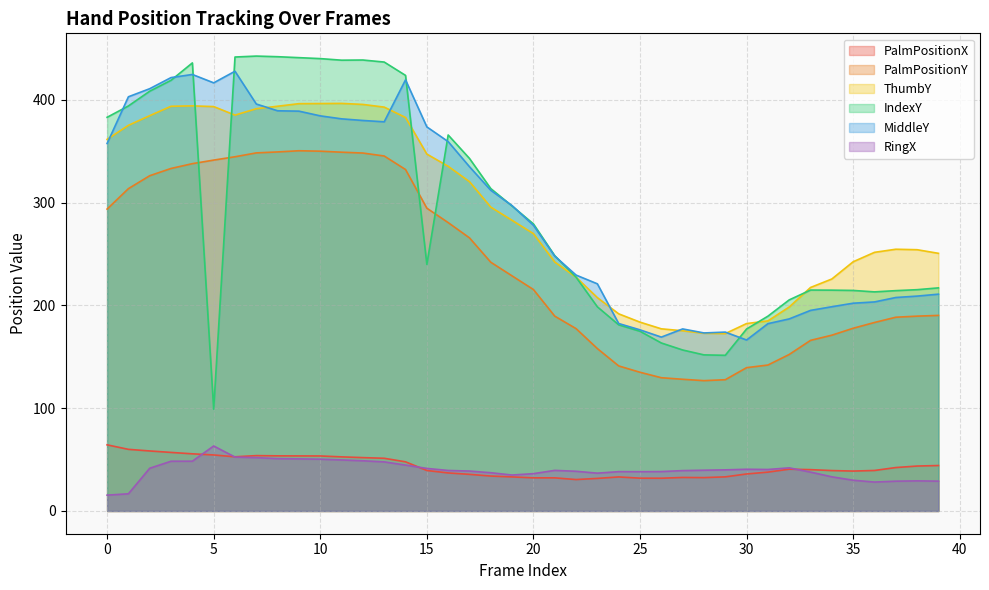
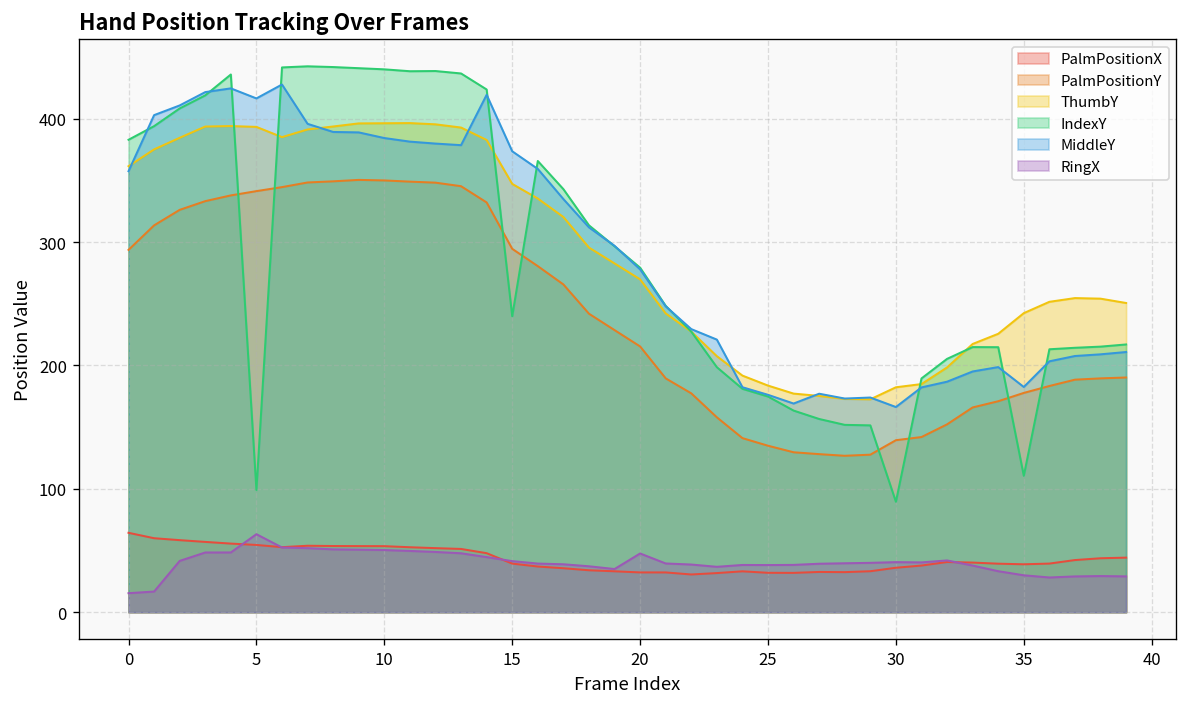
RingX, 20: 36 -> 48
IndexY, 30: 177 -> 89
IndexY, 35: 215 -> 111
MiddleY, 35: 202 -> 183
